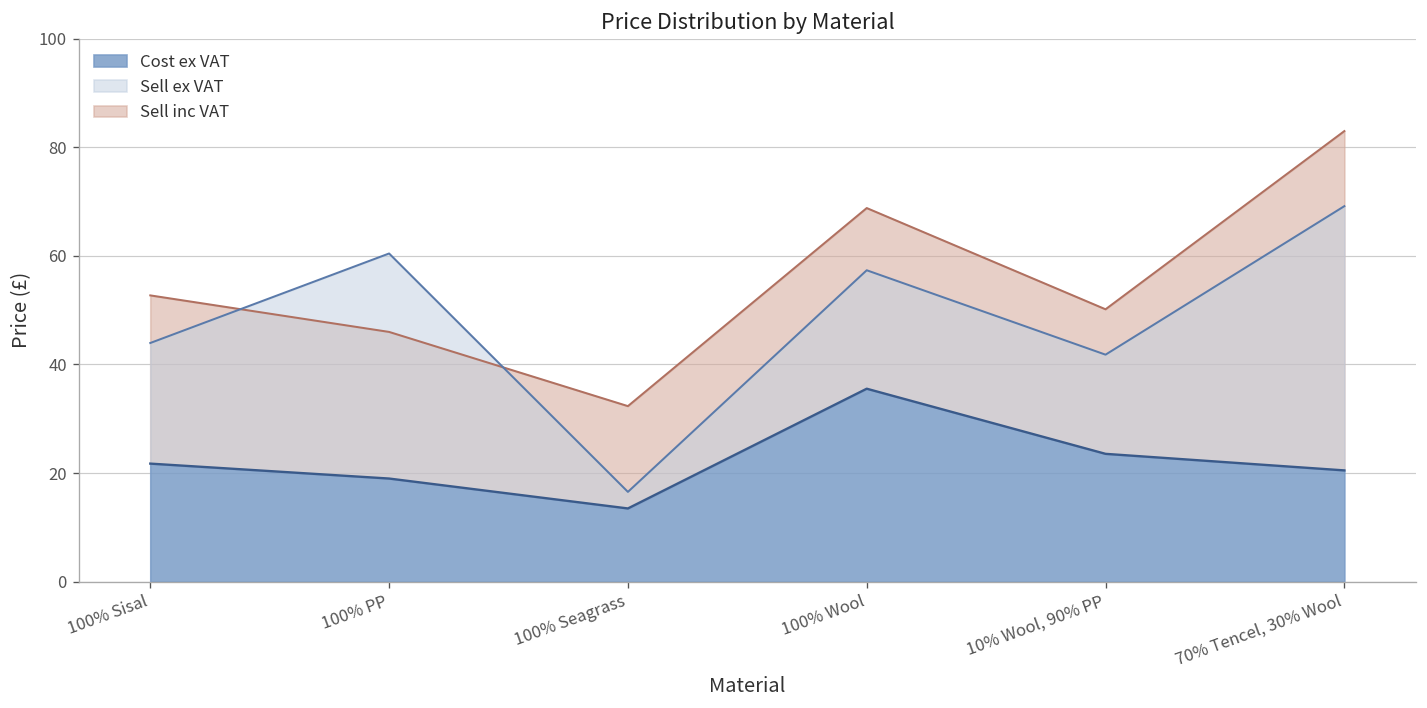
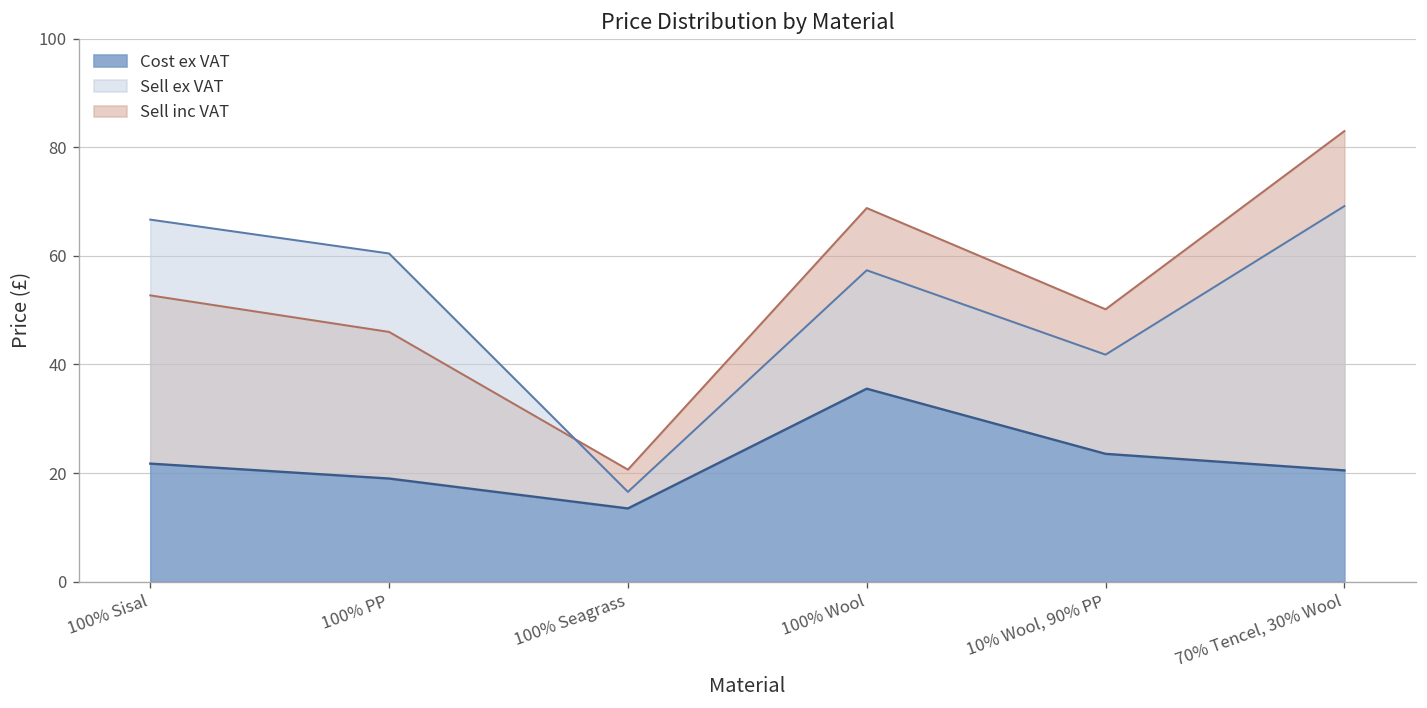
Sell ex VAT, 100% Sisal: 44 -> 67
Sell inc VAT, 100% Seagrass: 32 -> 21
